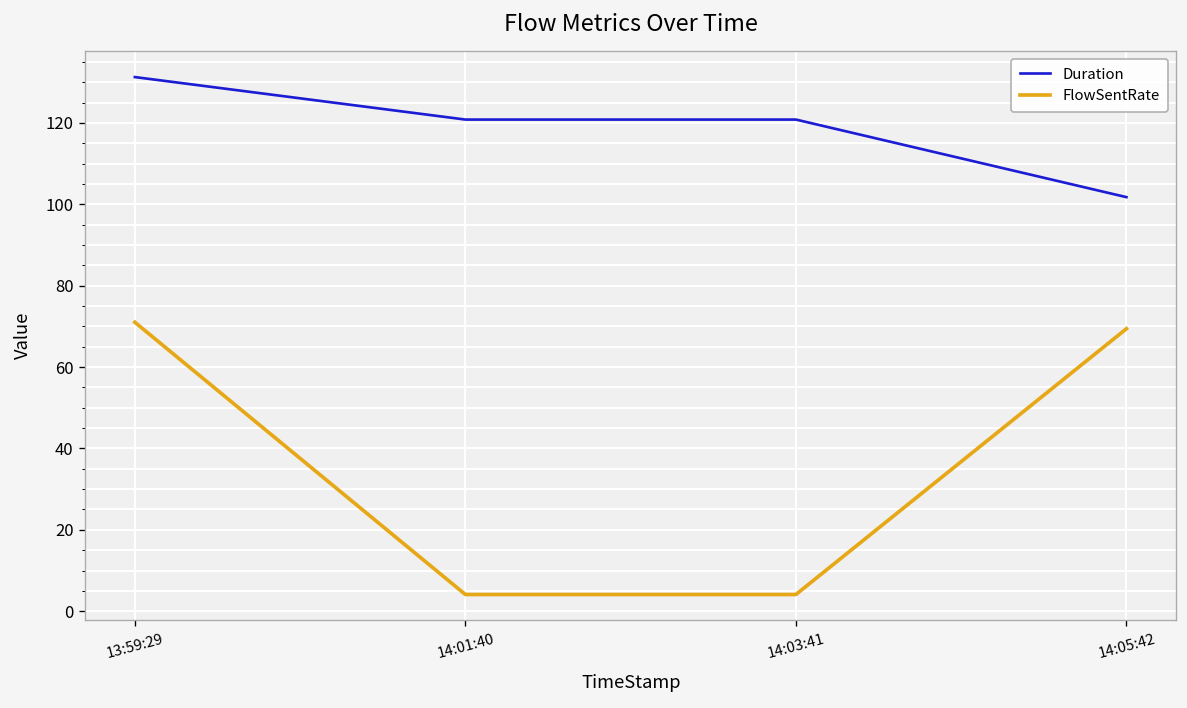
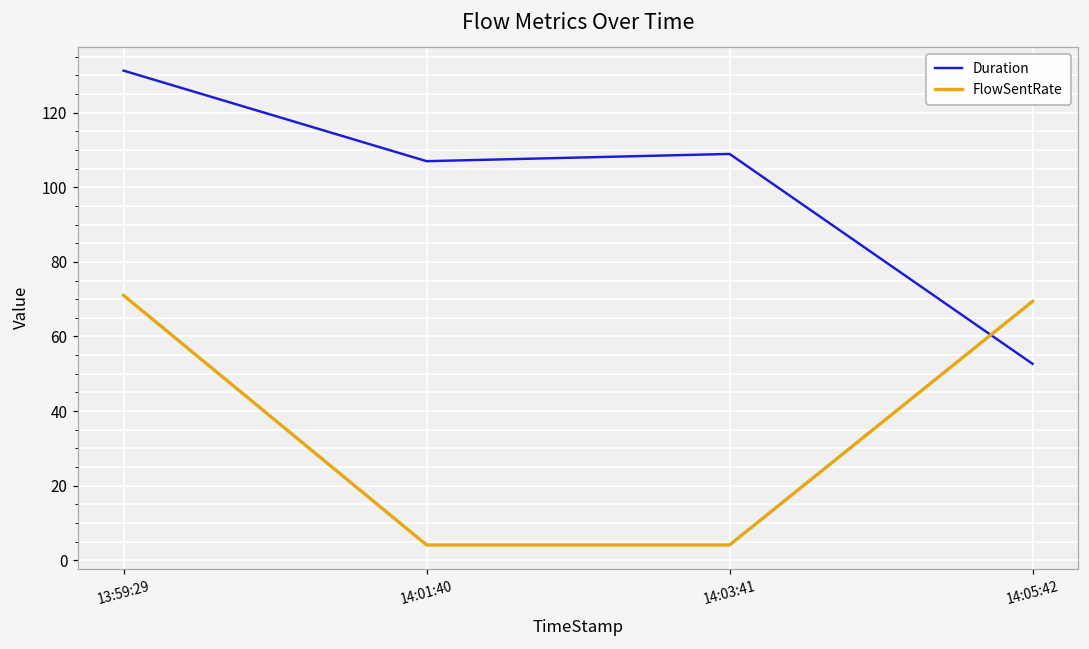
Duration, 14:01:40: 121 -> 107
Duration, 14:03:41: 121 -> 109
Duration, 14:05:42: 102 -> 53
